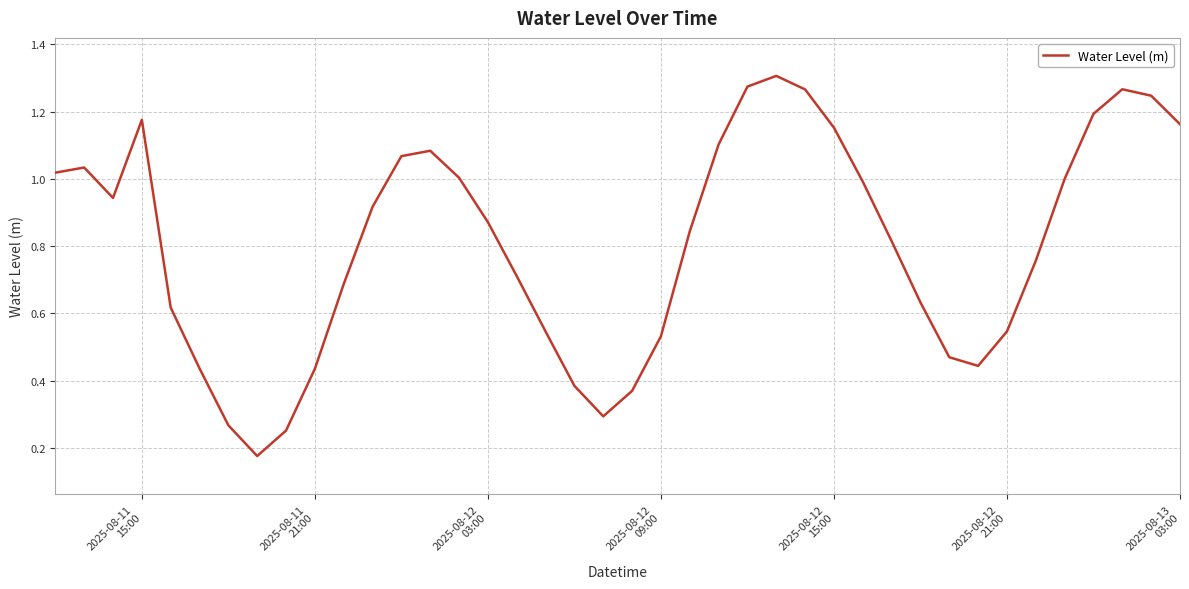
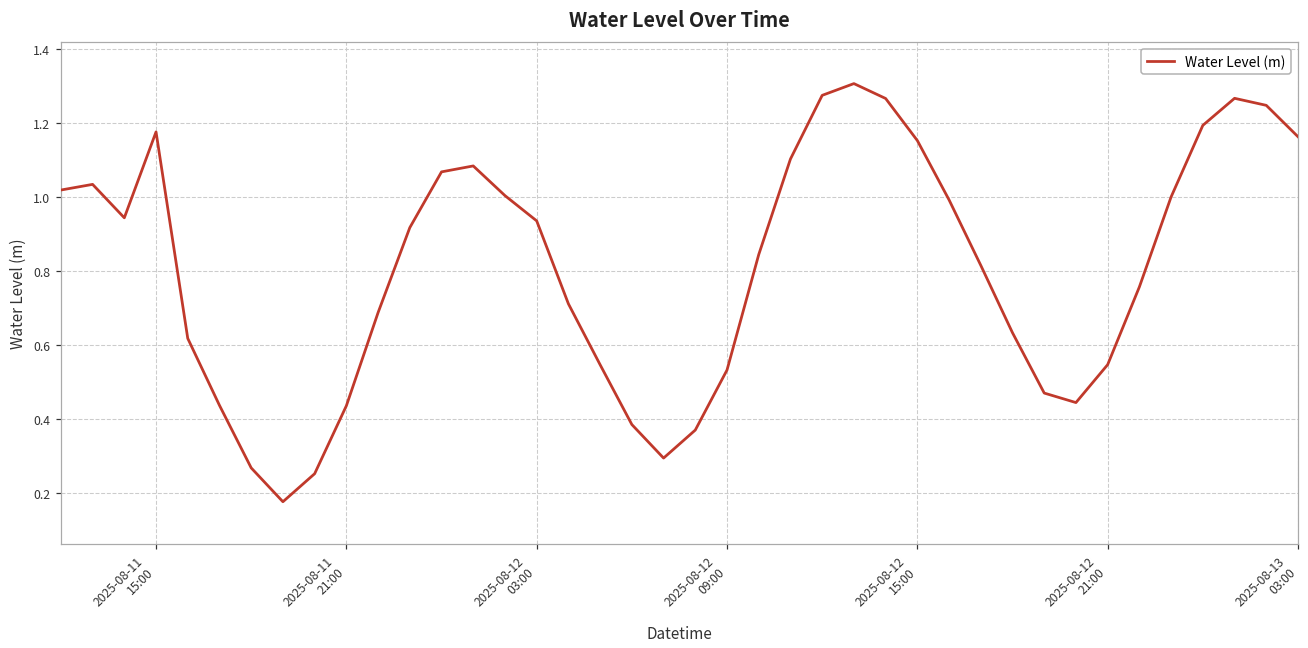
2025-08-12 03:00: 0.87 -> 0.93
